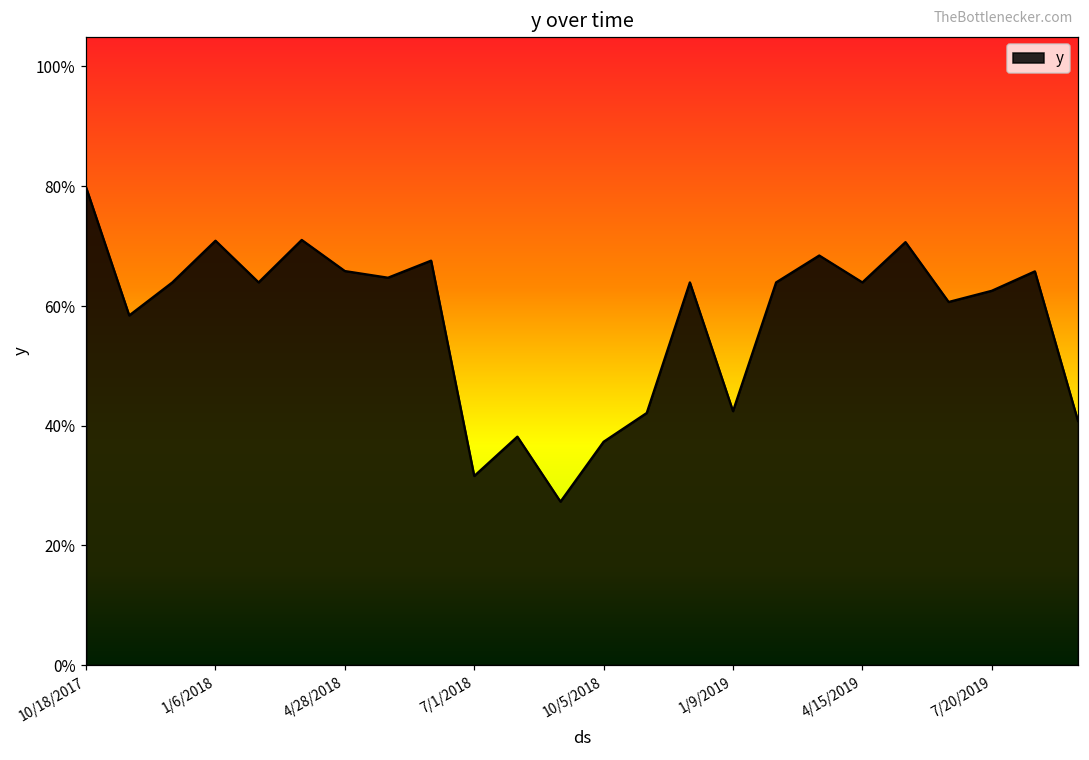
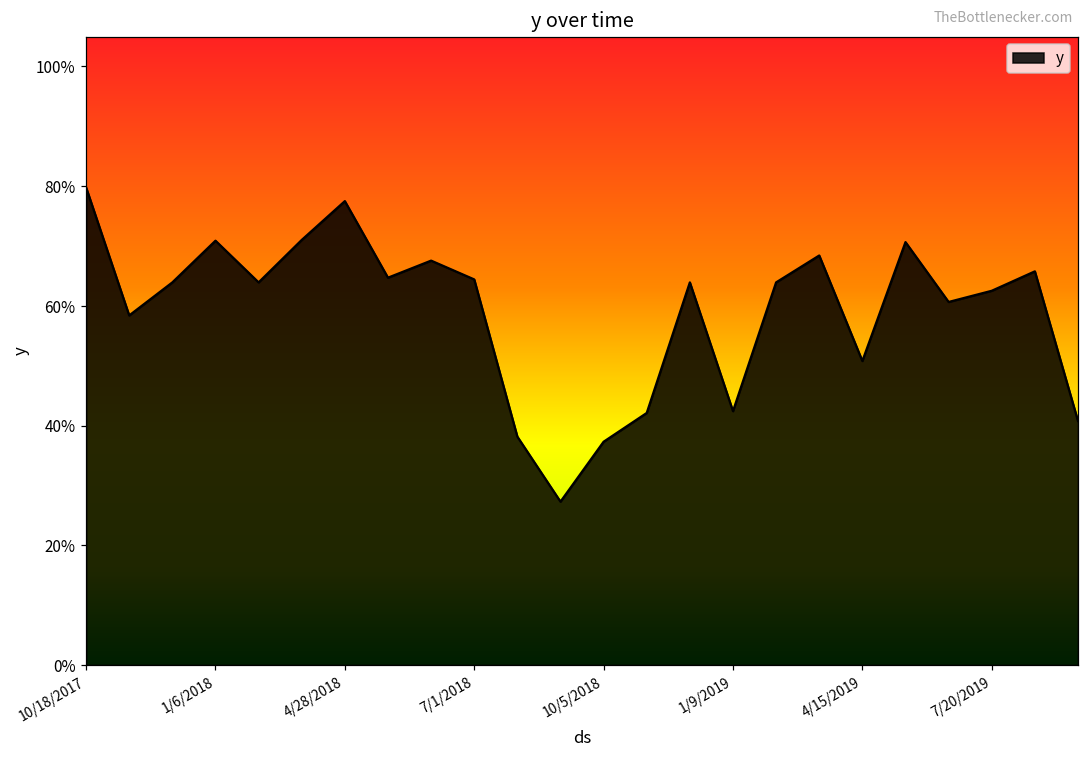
4/28/2018: 66% -> 78%
7/1/2018: 32% -> 64%
4/15/2019: 64% -> 51%
